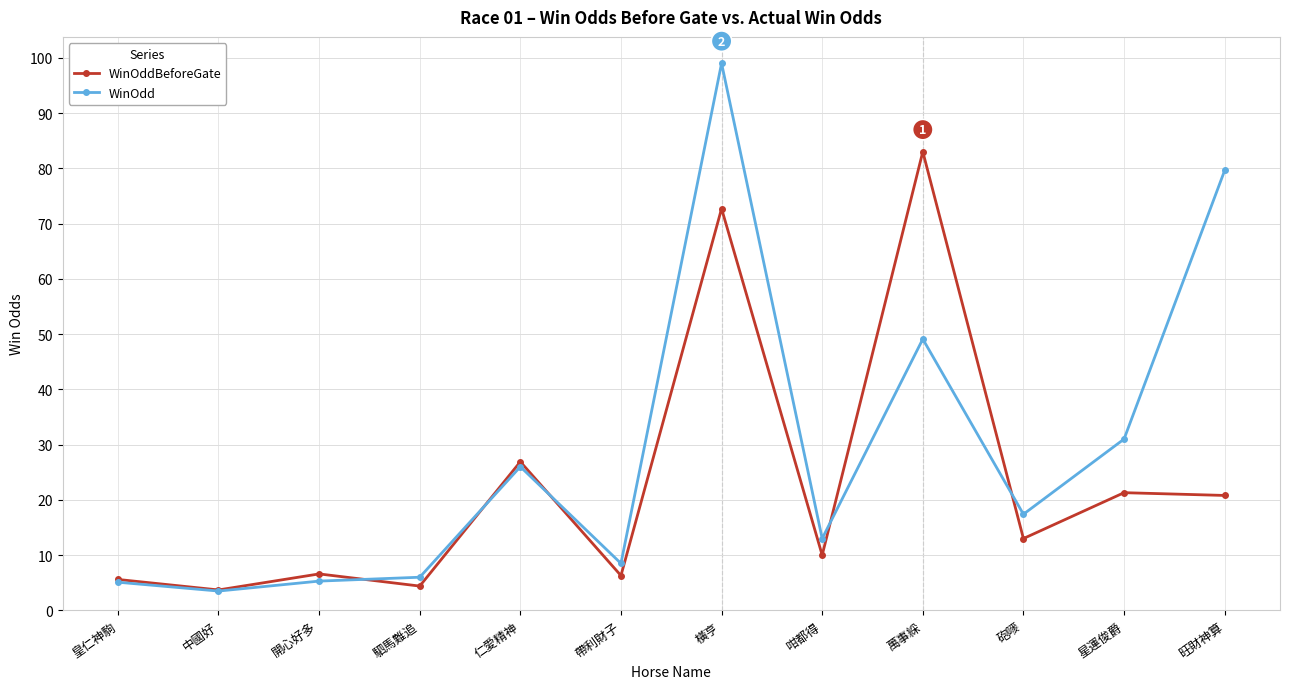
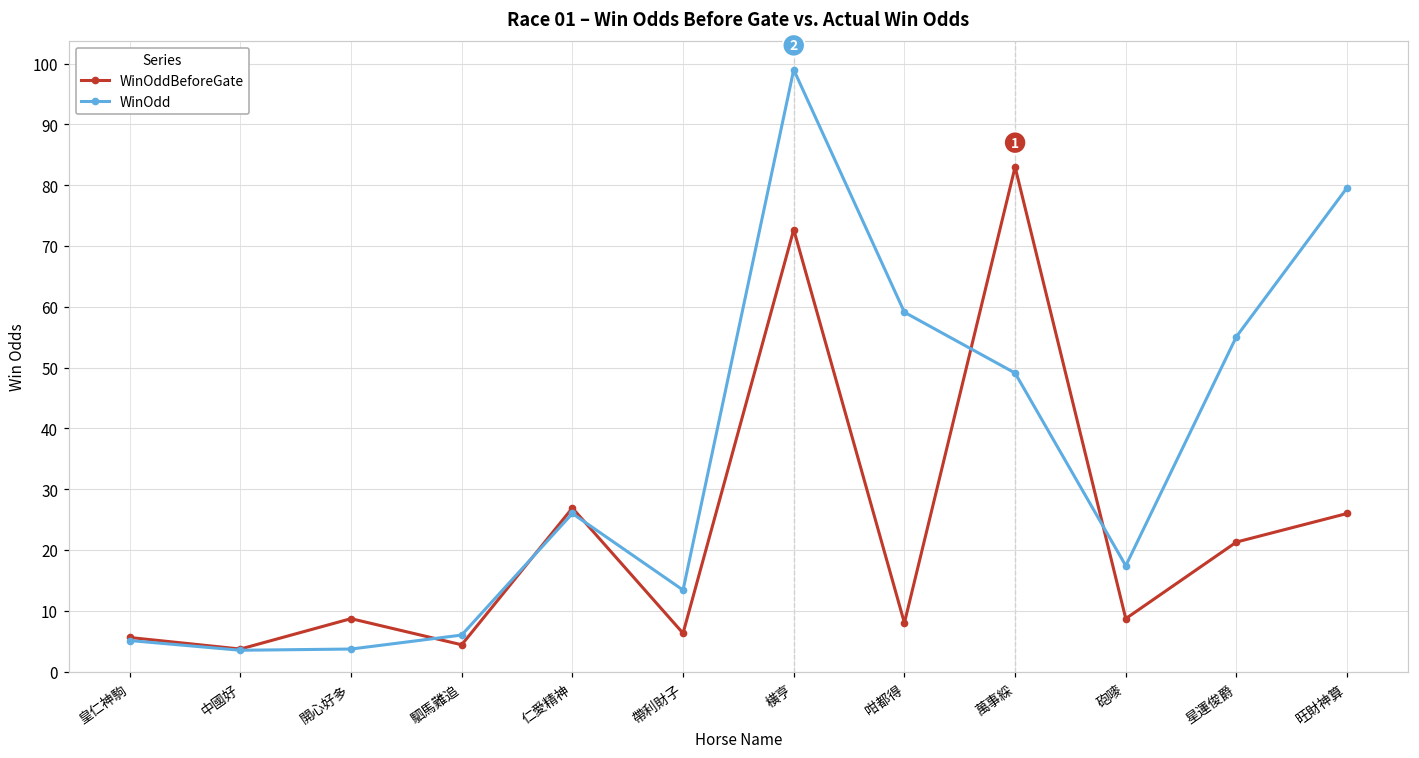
WinOddBeforeGate, 開心好多: 7 -> 9
WinOdd, 開心好多: 5 -> 4
WinOdd, 帶利財子: 9 -> 13
WinOddBeforeGate, 咁都得: 10 -> 8
WinOdd, 咁都得: 13 -> 59
WinOddBeforeGate, 砲嘜: 13 -> 9
WinOdd, 星運俊爵: 31 -> 55
WinOddBeforeGate, 旺財神算: 21 -> 26
